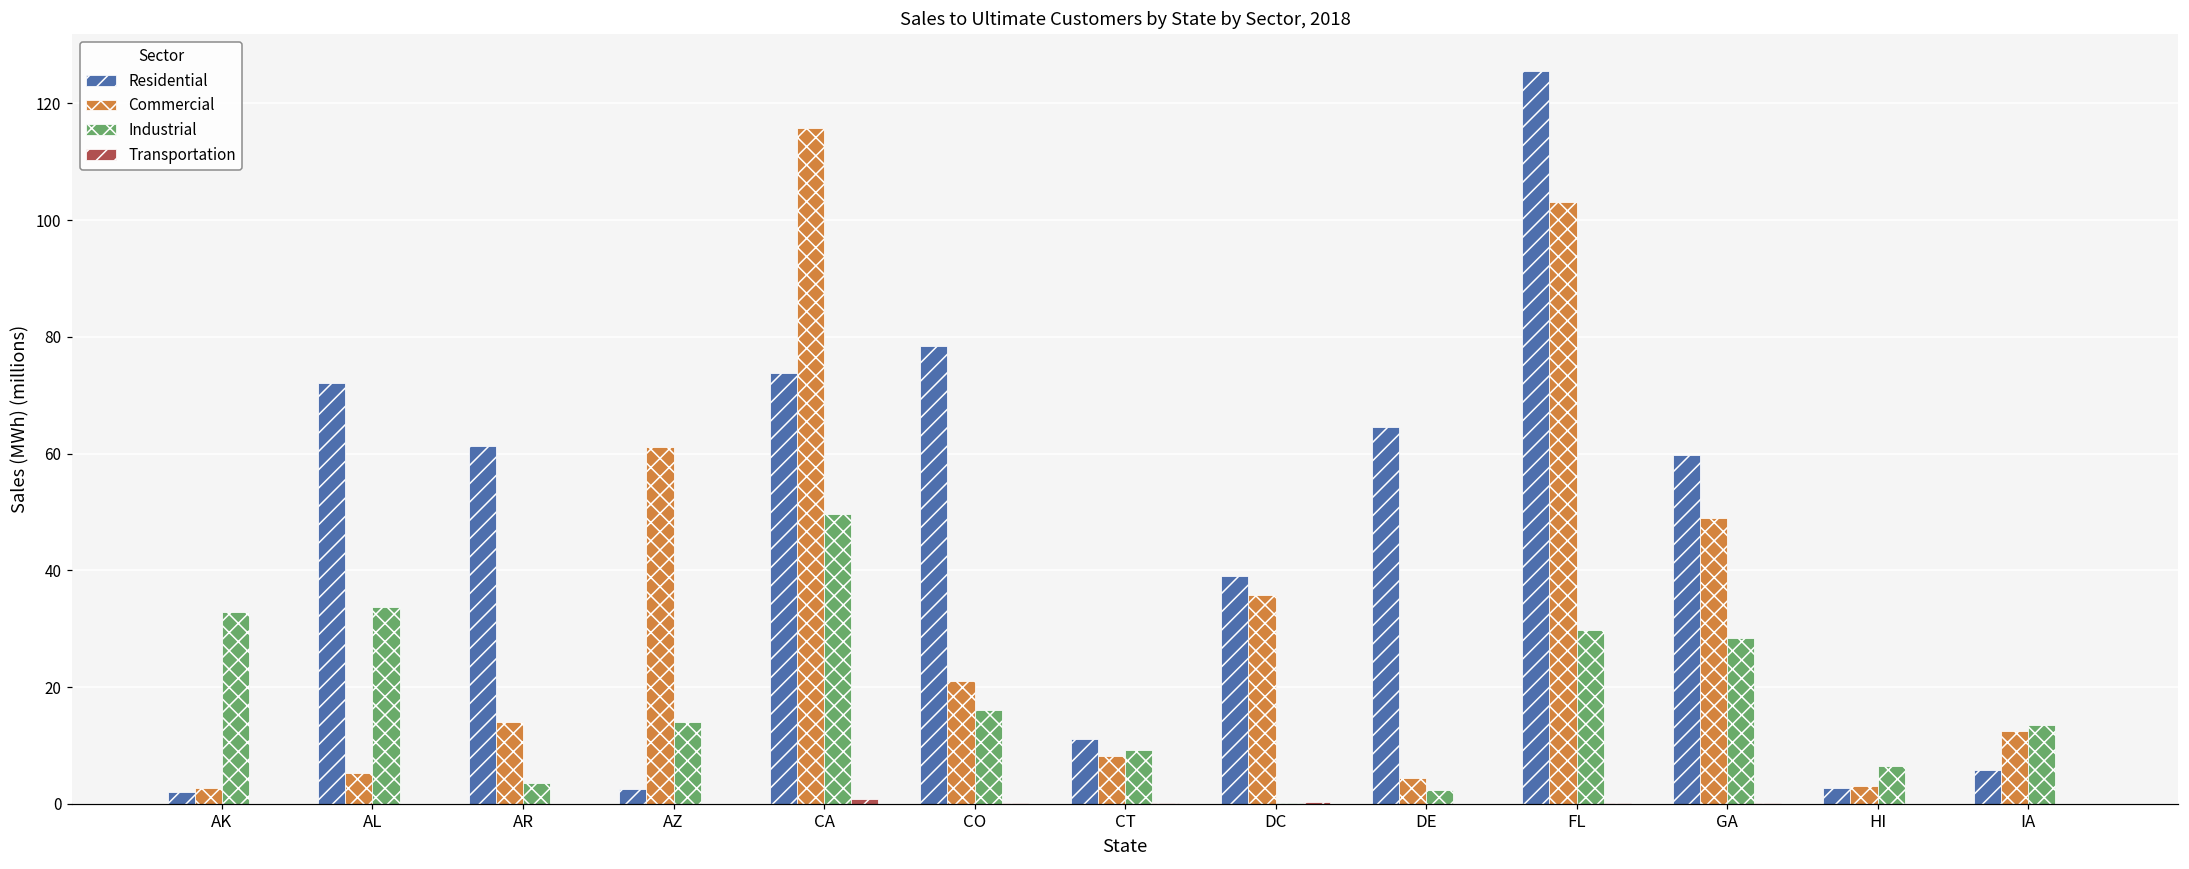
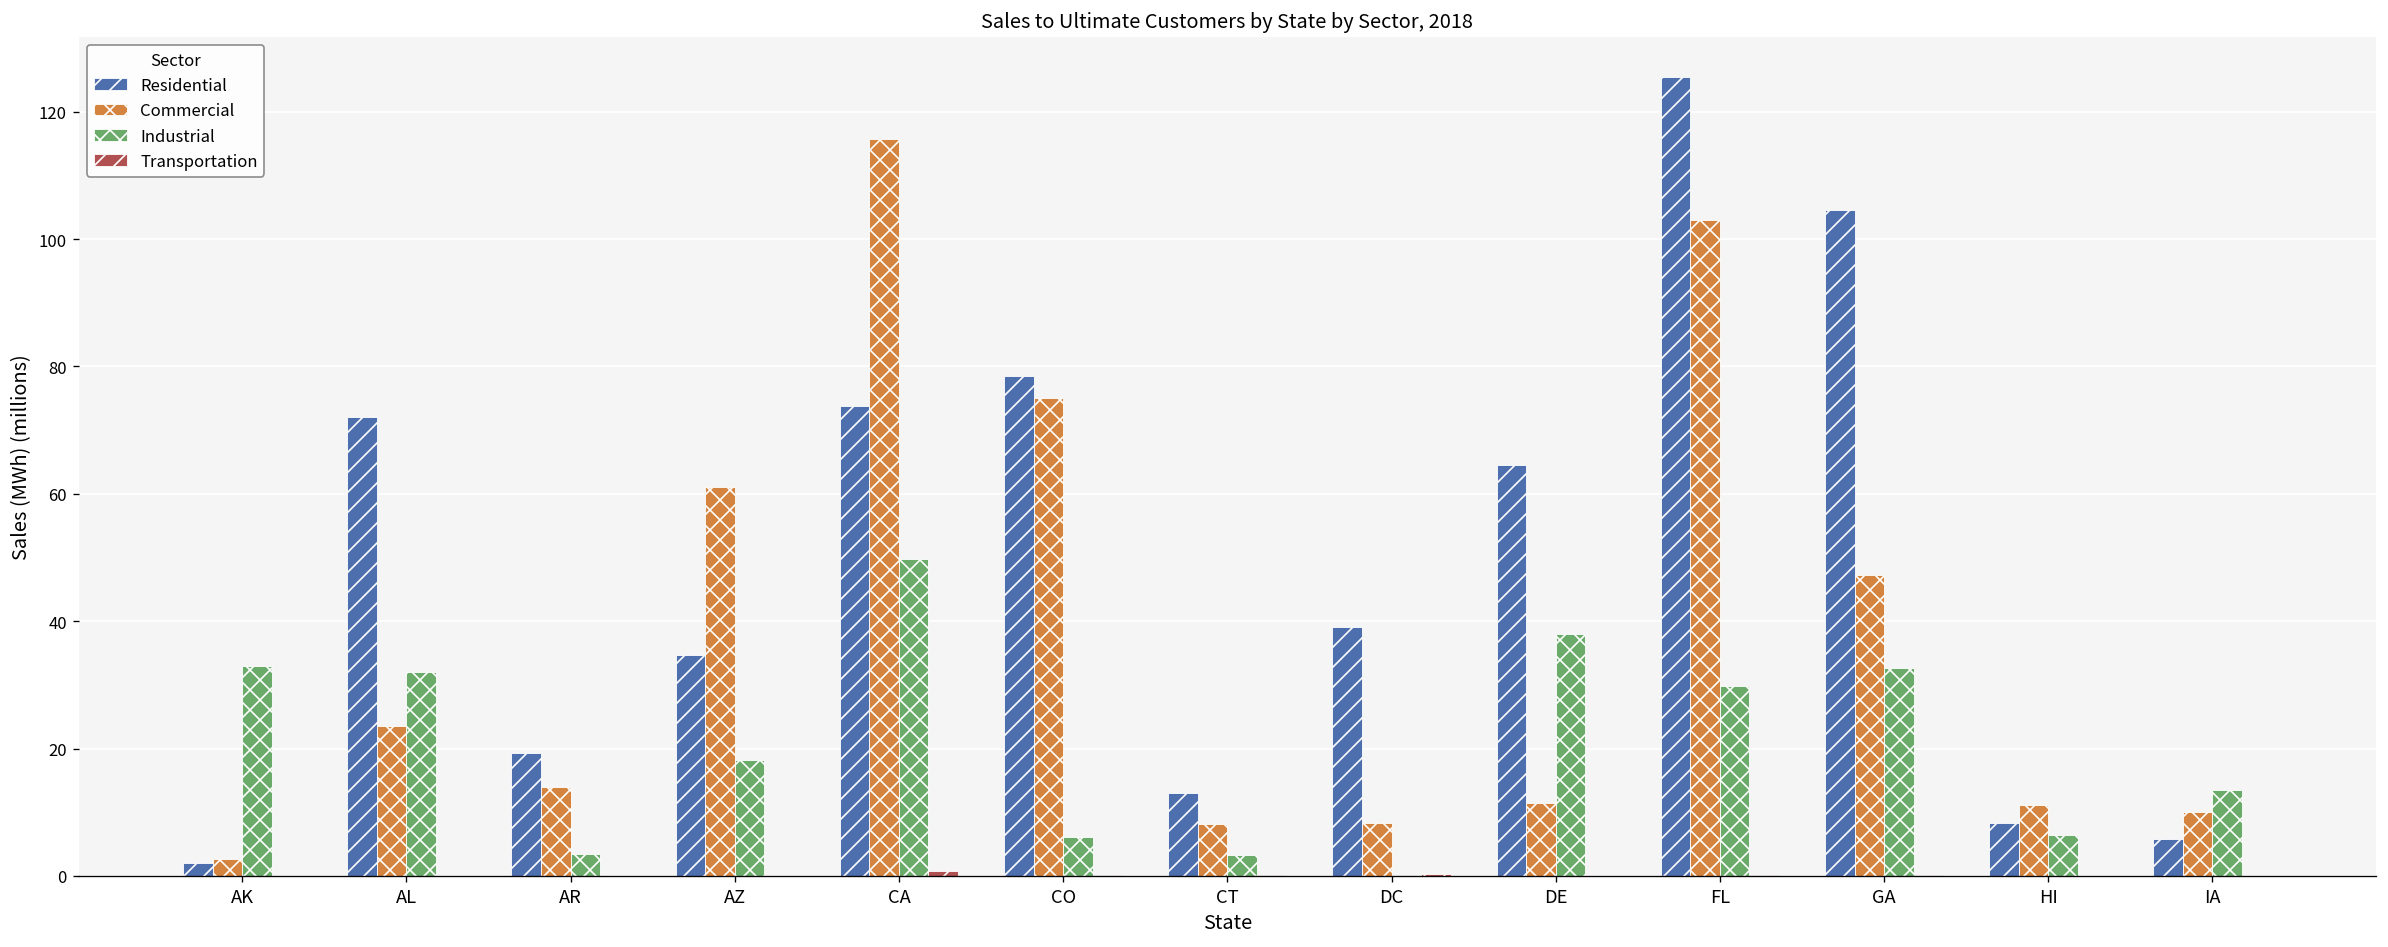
Commercial, AL: 5 -> 23
Industrial, AL: 34 -> 32
Residential, AR: 61 -> 19
Residential, AZ: 2 -> 35
Industrial, AZ: 14 -> 18
Commercial, CO: 21 -> 75
Industrial, CO: 16 -> 6
Residential, CT: 11 -> 13
Industrial, CT: 9 -> 3
Commercial, DC: 36 -> 8
Commercial, DE: 4 -> 11
Industrial, DE: 2 -> 38
Residential, GA: 60 -> 105
Commercial, GA: 49 -> 47
Industrial, GA: 28 -> 33
Residential, HI: 3 -> 8
Commercial, HI: 3 -> 11
Commercial, IA: 12 -> 10
